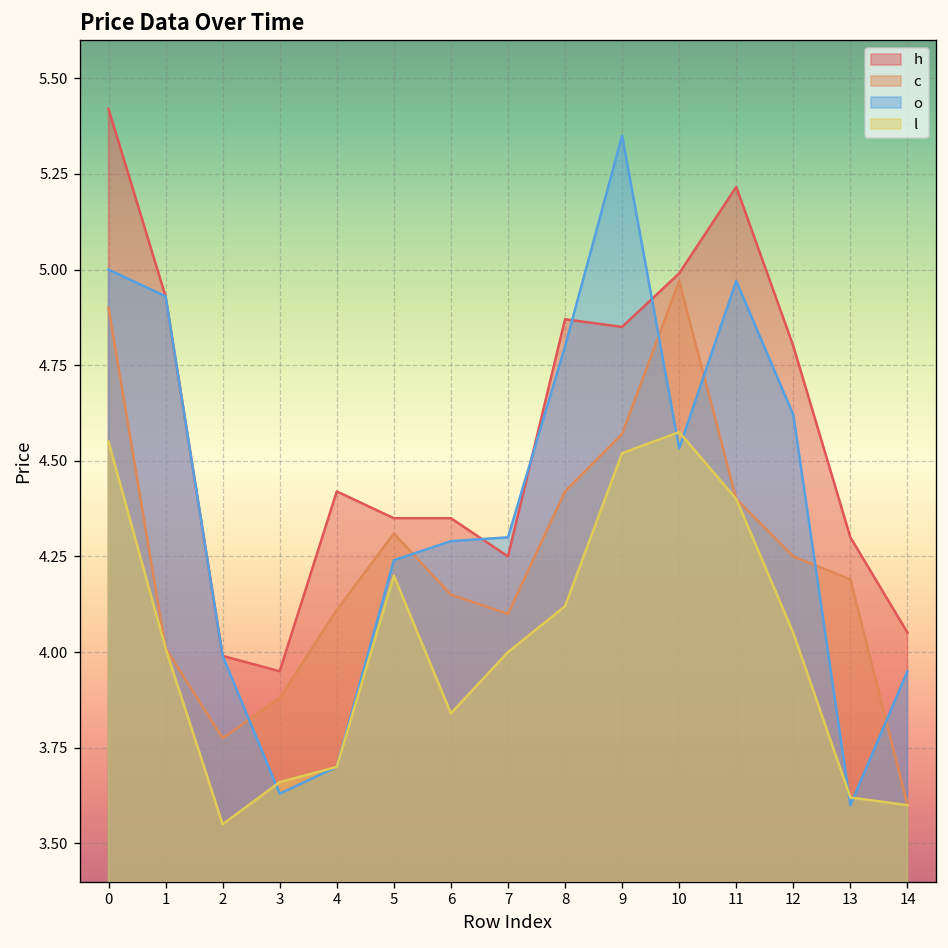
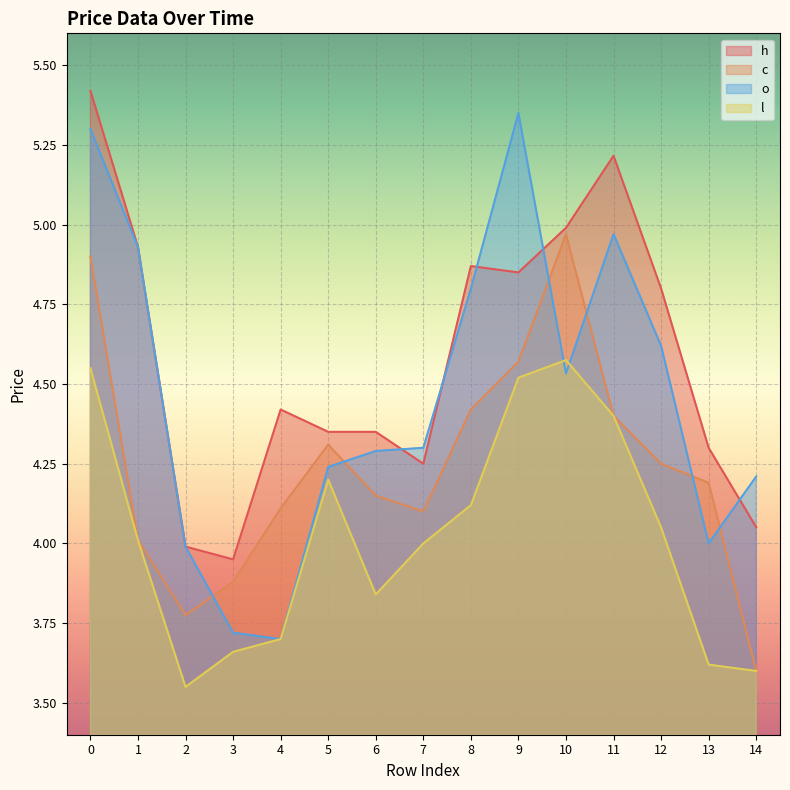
o, 0: 5.0 -> 5.3
o, 3: 3.63 -> 3.72
o, 13: 3.6 -> 4.0
o, 14: 3.95 -> 4.21
